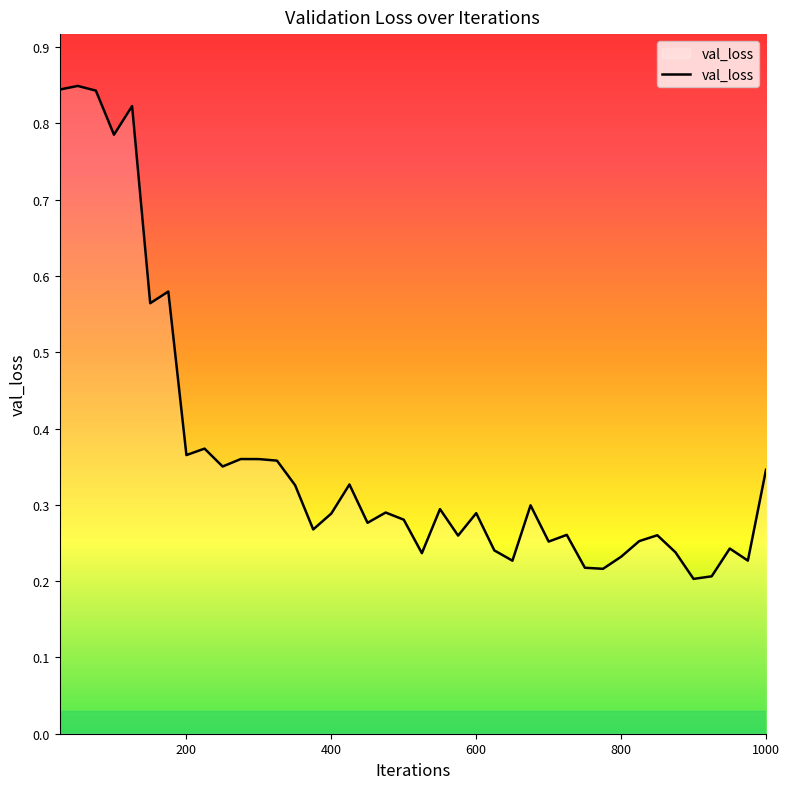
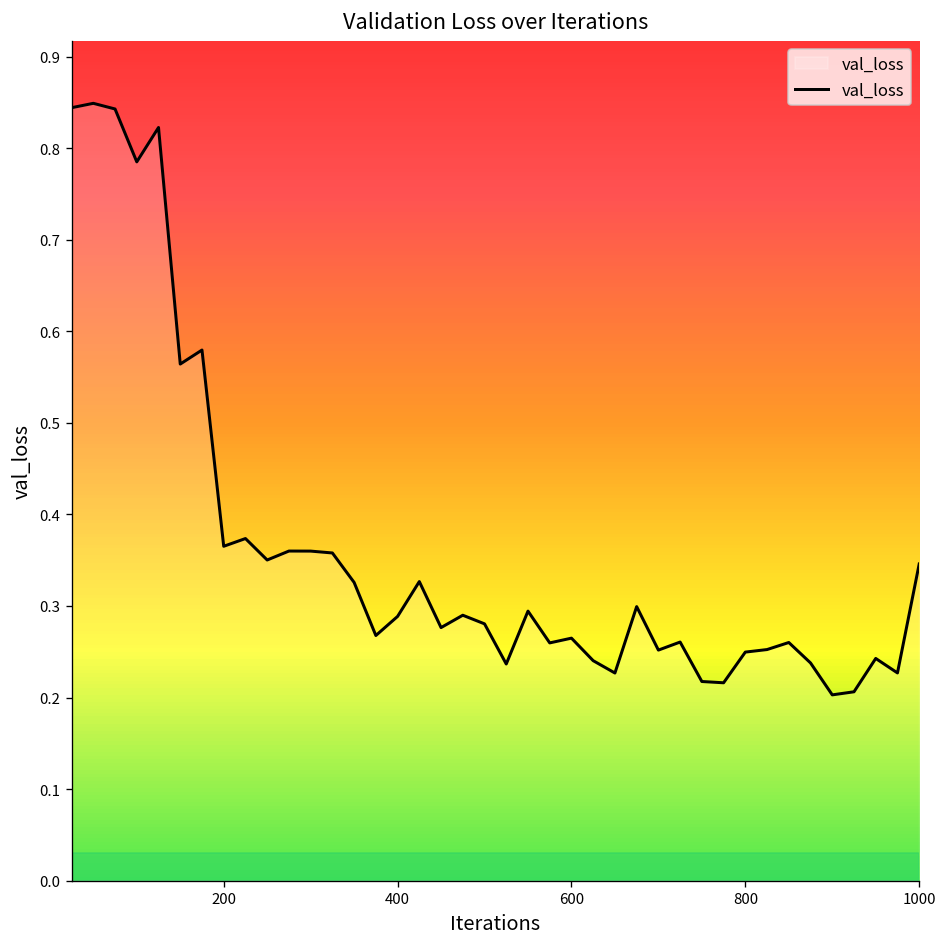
600: 0.29 -> 0.26
800: 0.23 -> 0.25
